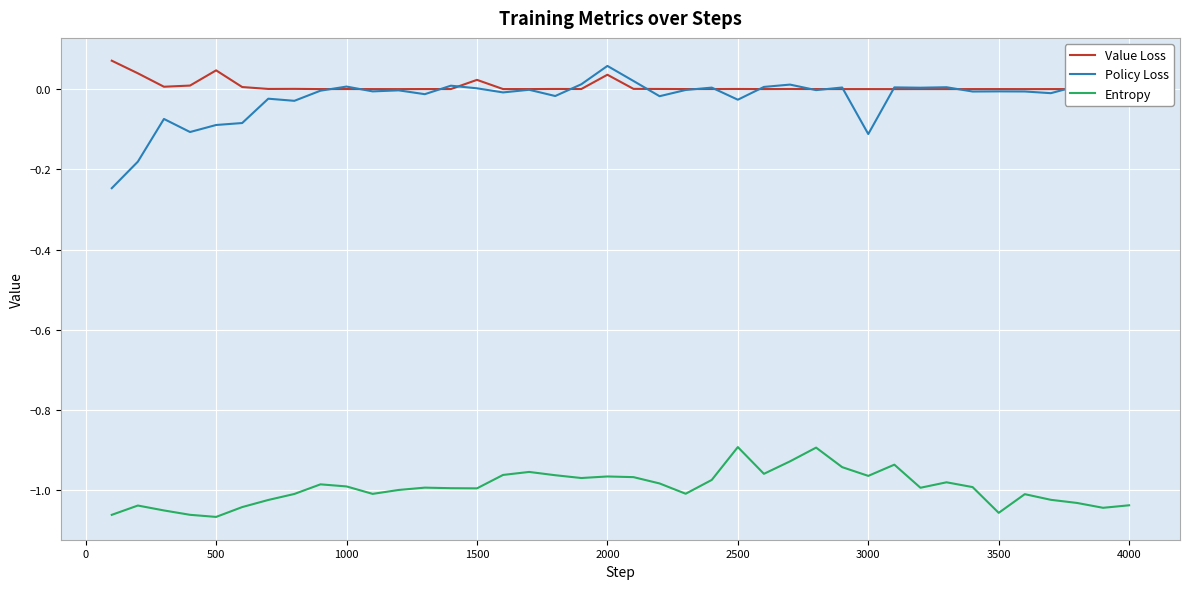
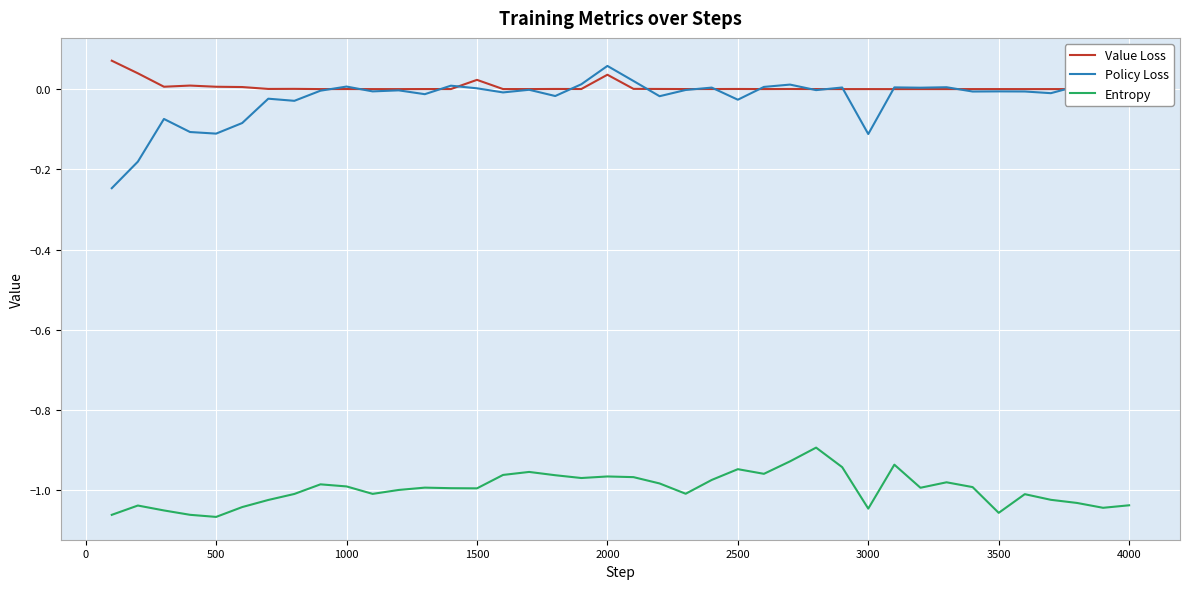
Value Loss, 500: 0.05 -> 0.01
Policy Loss, 500: -0.09 -> -0.11
Entropy, 2500: -0.89 -> -0.95
Entropy, 3000: -0.96 -> -1.05
